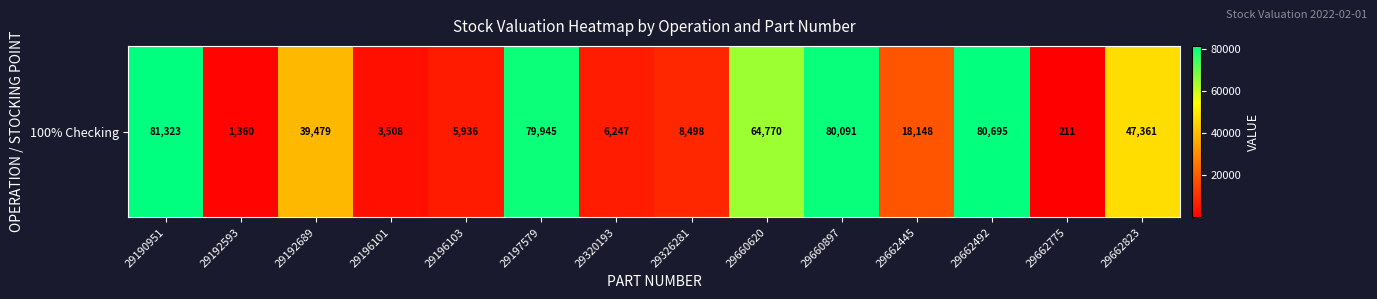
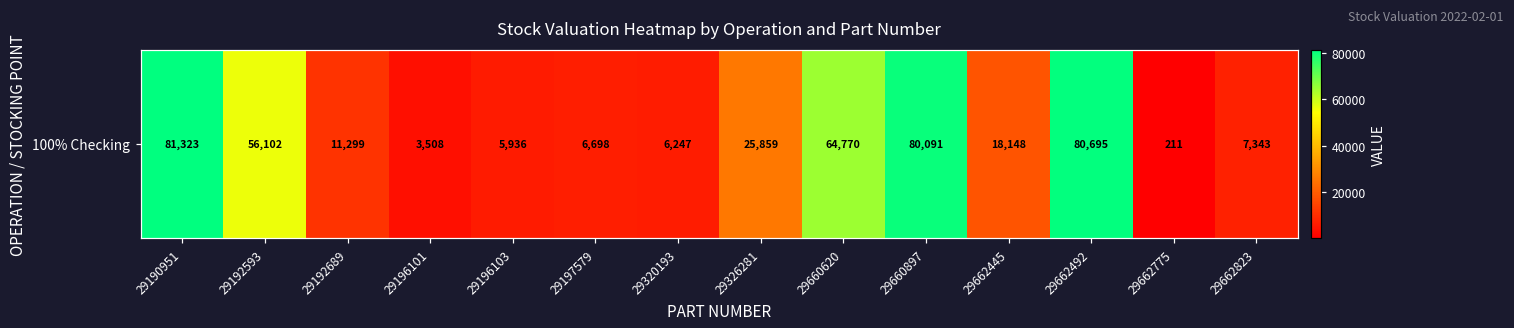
100% Checking, 29192593: 1,360 -> 56,102
100% Checking, 29192689: 39,479 -> 11,299
100% Checking, 29197579: 79,945 -> 6,698
100% Checking, 29326281: 8,498 -> 25,859
100% Checking, 29662823: 47,361 -> 7,343
